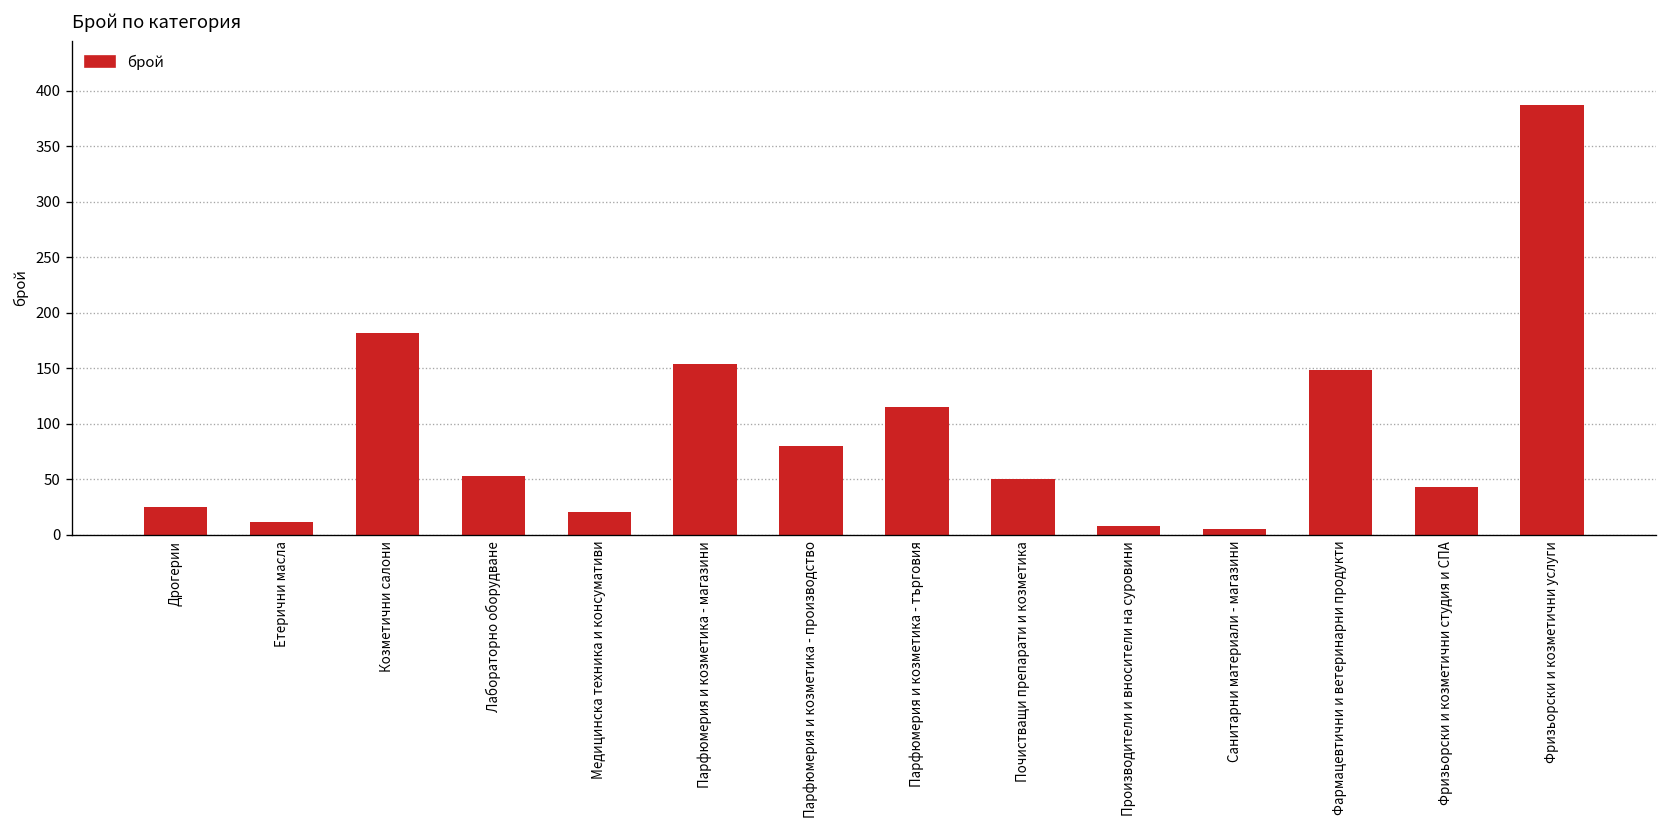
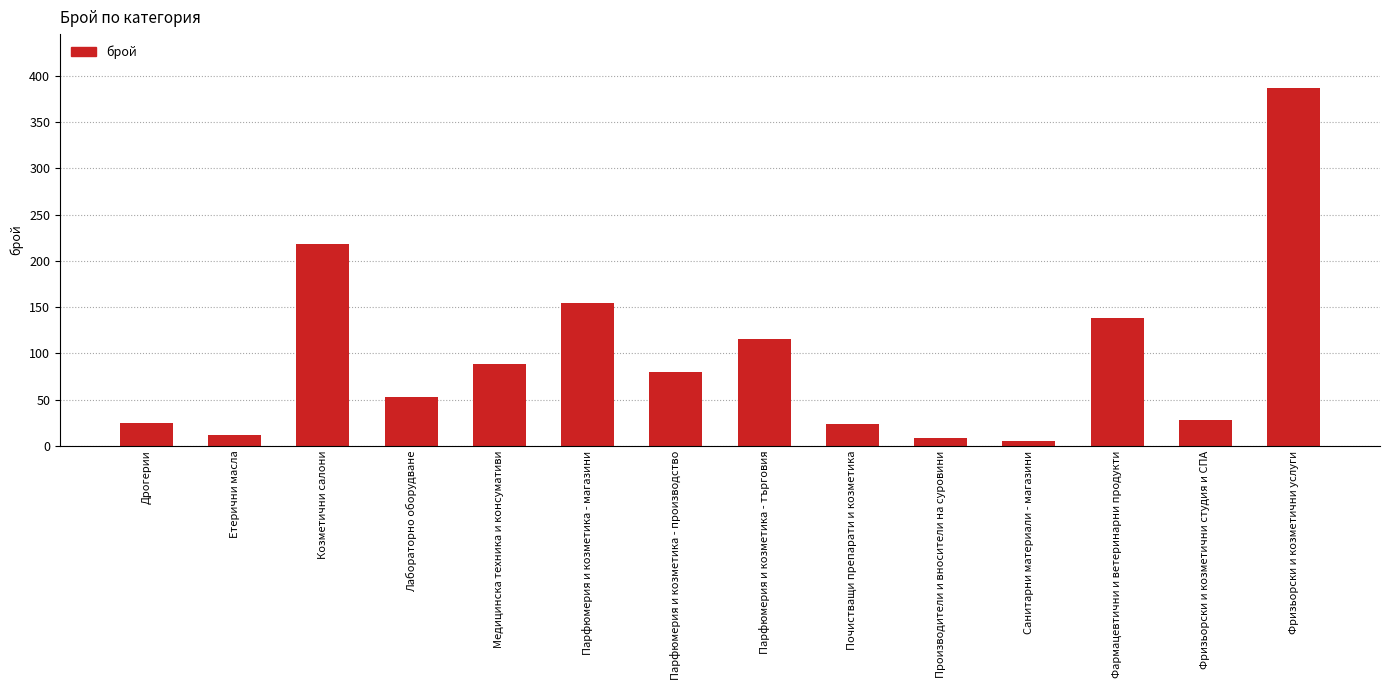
Козметични салони: 180 -> 220
Медицинска техника и консумативи: 20 -> 90
Почистващи препарати и козметика: 50 -> 20
Фармацевтични и ветеринарни продукти: 150 -> 140
Фризьорски и козметични студия и СПА: 40 -> 30
